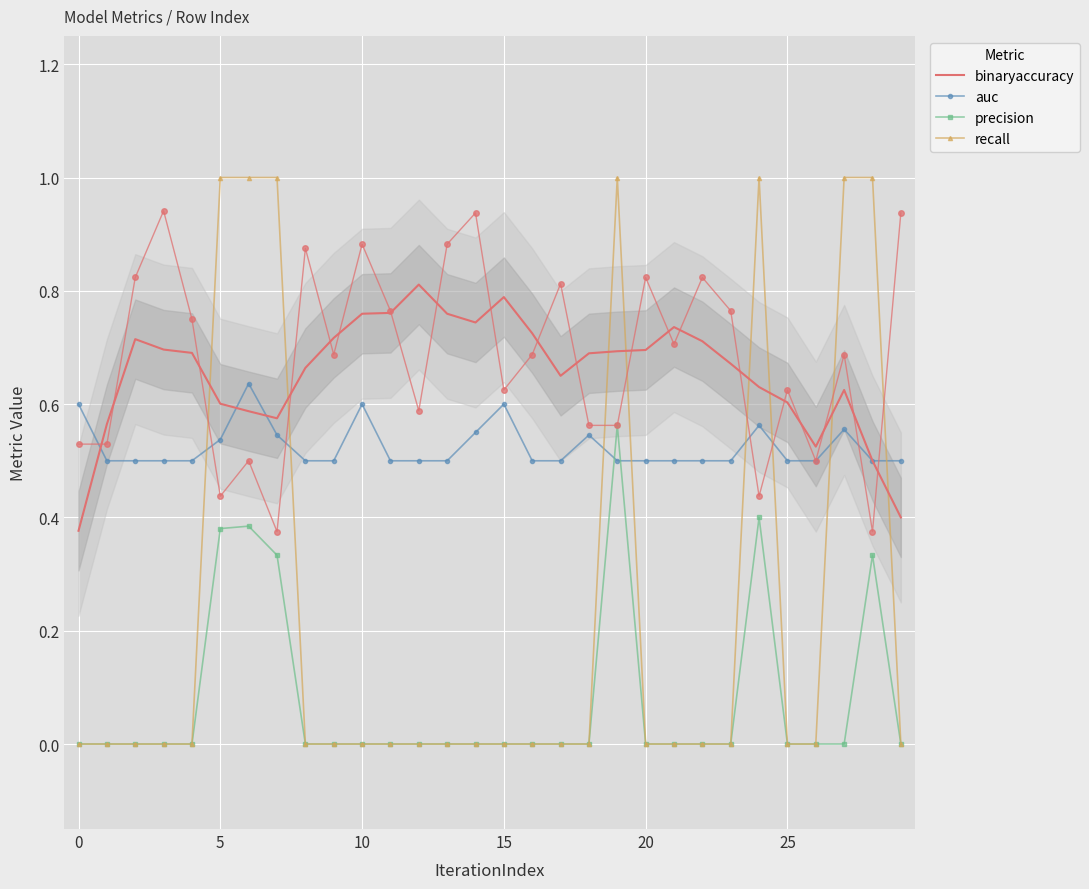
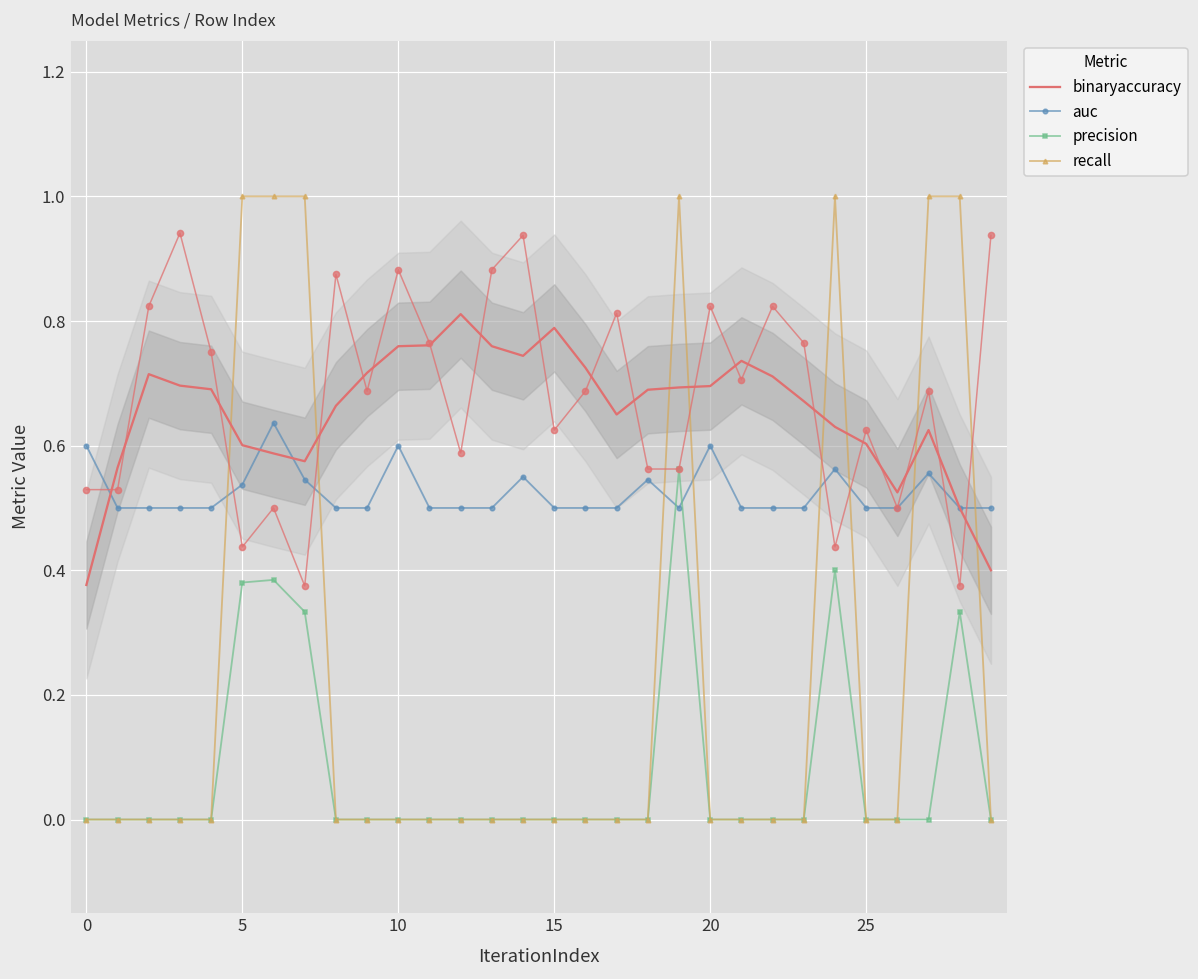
auc, 15: 0.6 -> 0.5
auc, 20: 0.5 -> 0.6
